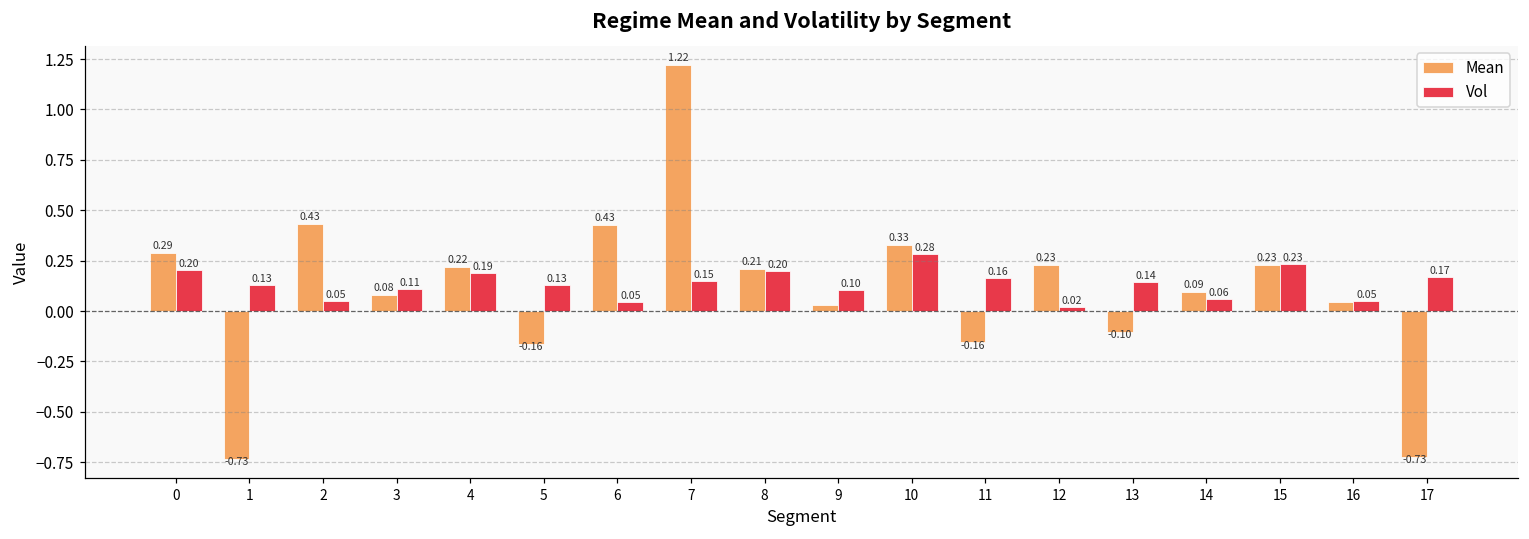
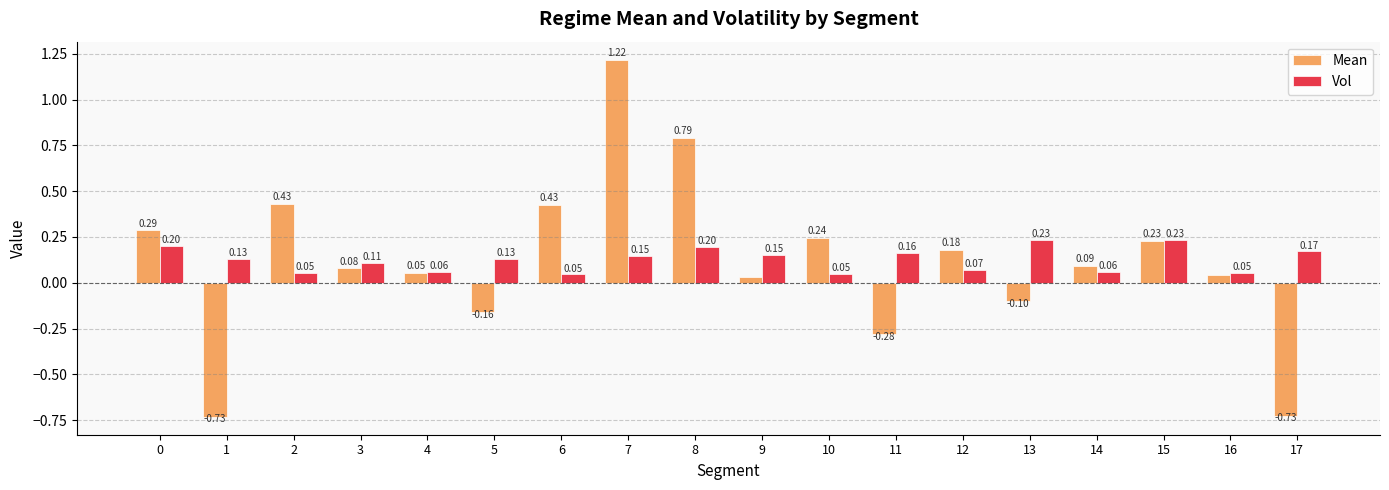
Mean, 4: 0.22 -> 0.05
Vol, 4: 0.19 -> 0.06
Mean, 8: 0.21 -> 0.79
Vol, 9: 0.10 -> 0.15
Mean, 10: 0.33 -> 0.24
Vol, 10: 0.28 -> 0.05
Mean, 11: -0.16 -> -0.28
Mean, 12: 0.23 -> 0.18
Vol, 12: 0.02 -> 0.07
Vol, 13: 0.14 -> 0.23
